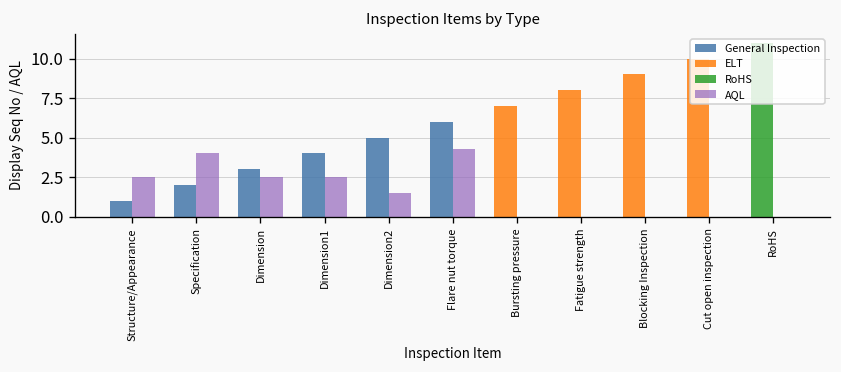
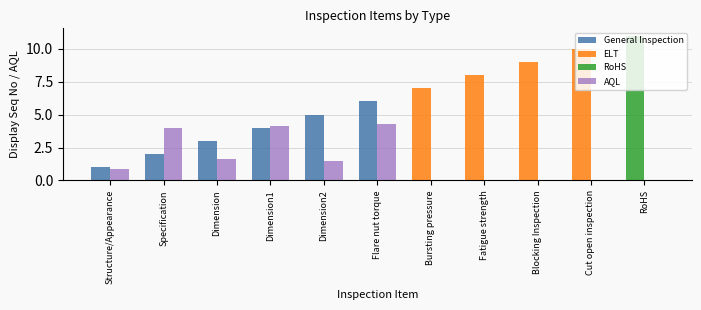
AQL, Structure/Appearance: 2.5 -> 0.9
AQL, Dimension: 2.5 -> 1.6
AQL, Dimension1: 2.5 -> 4.1
